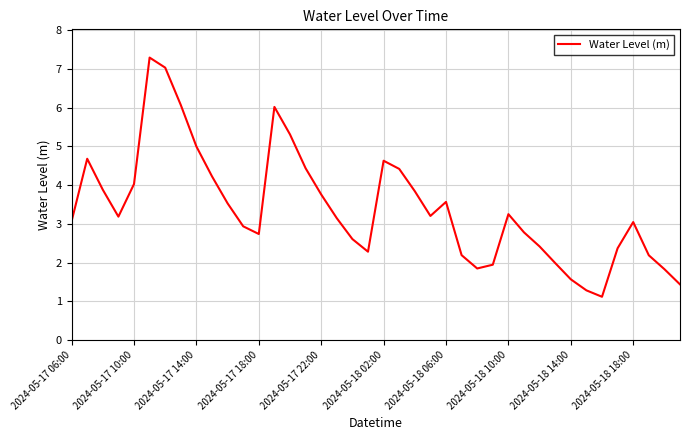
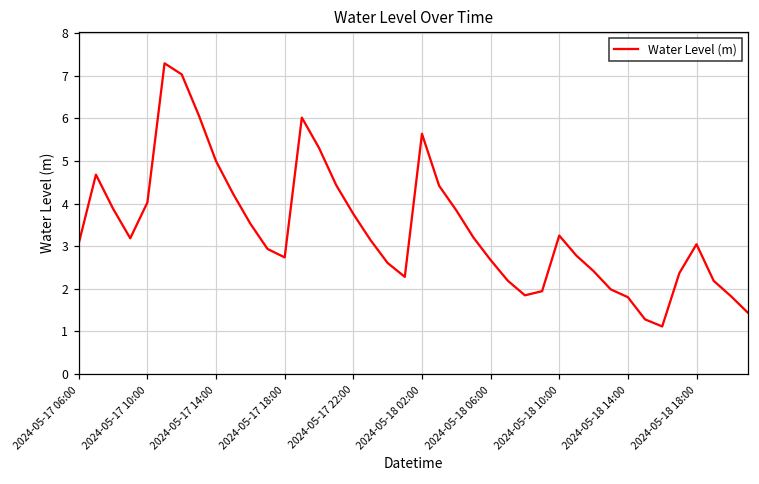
2024-05-18 02:00: 4.6 -> 5.6
2024-05-18 06:00: 3.6 -> 2.7
2024-05-18 14:00: 1.6 -> 1.8
